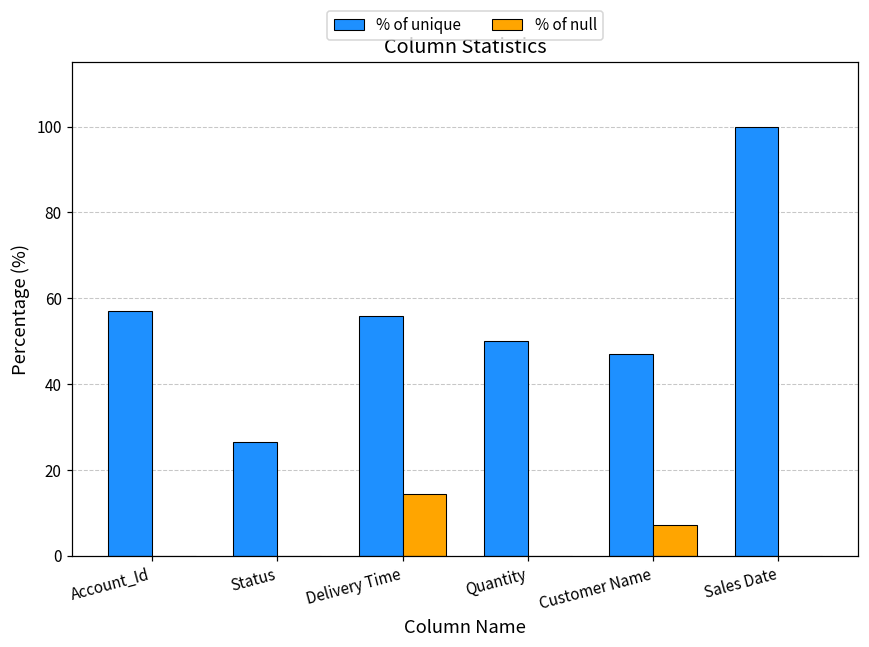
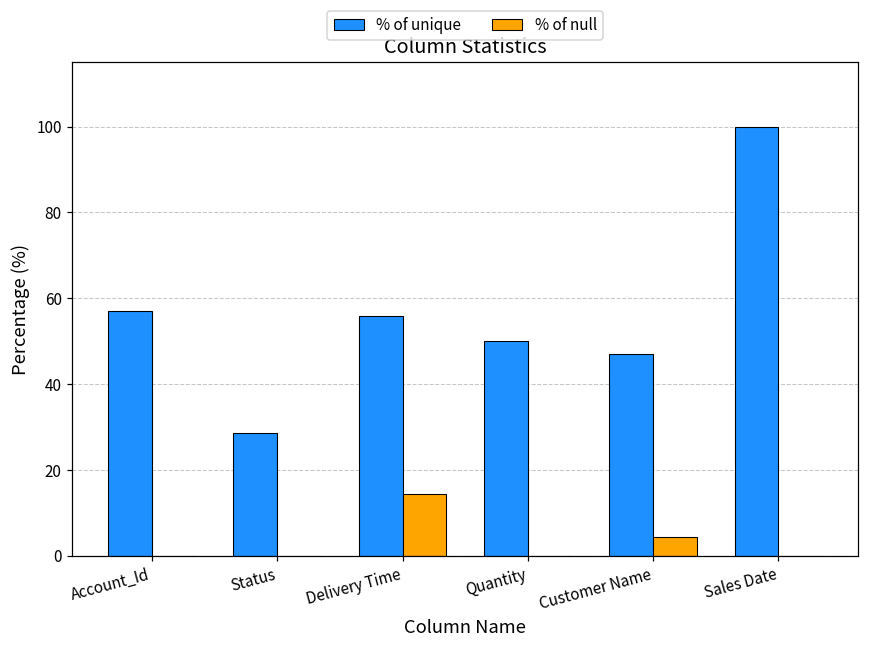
% of unique, Status: 26 -> 29
% of null, Customer Name: 7 -> 4
